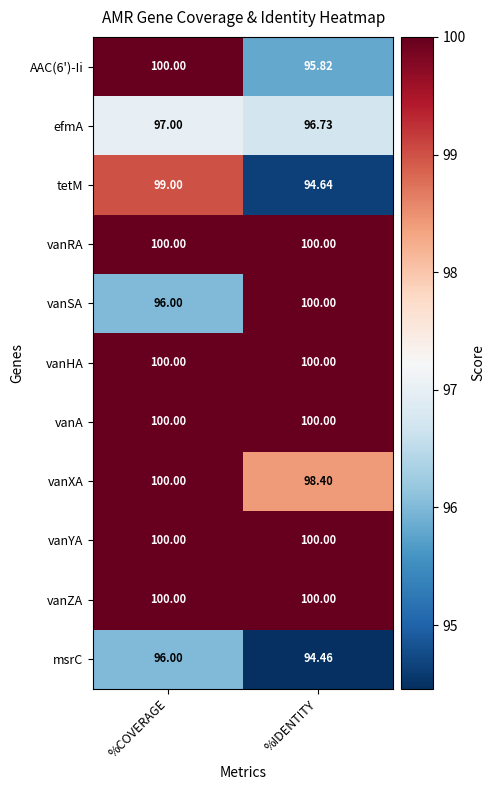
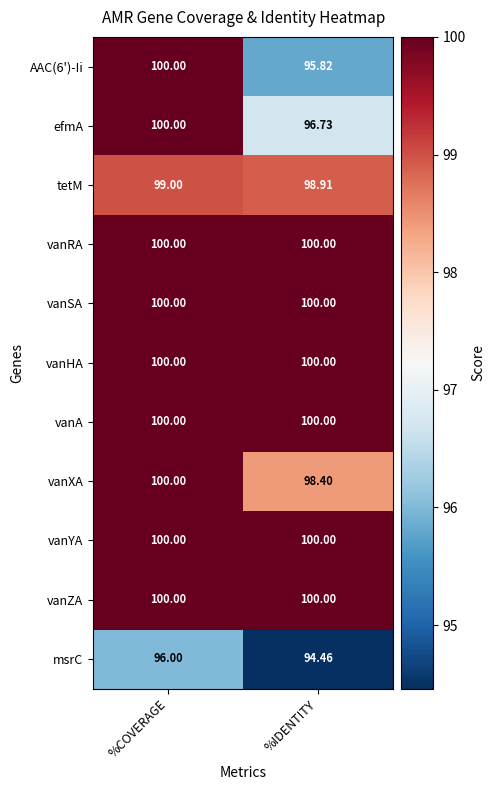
efmA, %COVERAGE: 97.00 -> 100.00
tetM, %IDENTITY: 94.64 -> 98.91
vanSA, %COVERAGE: 96.00 -> 100.00
